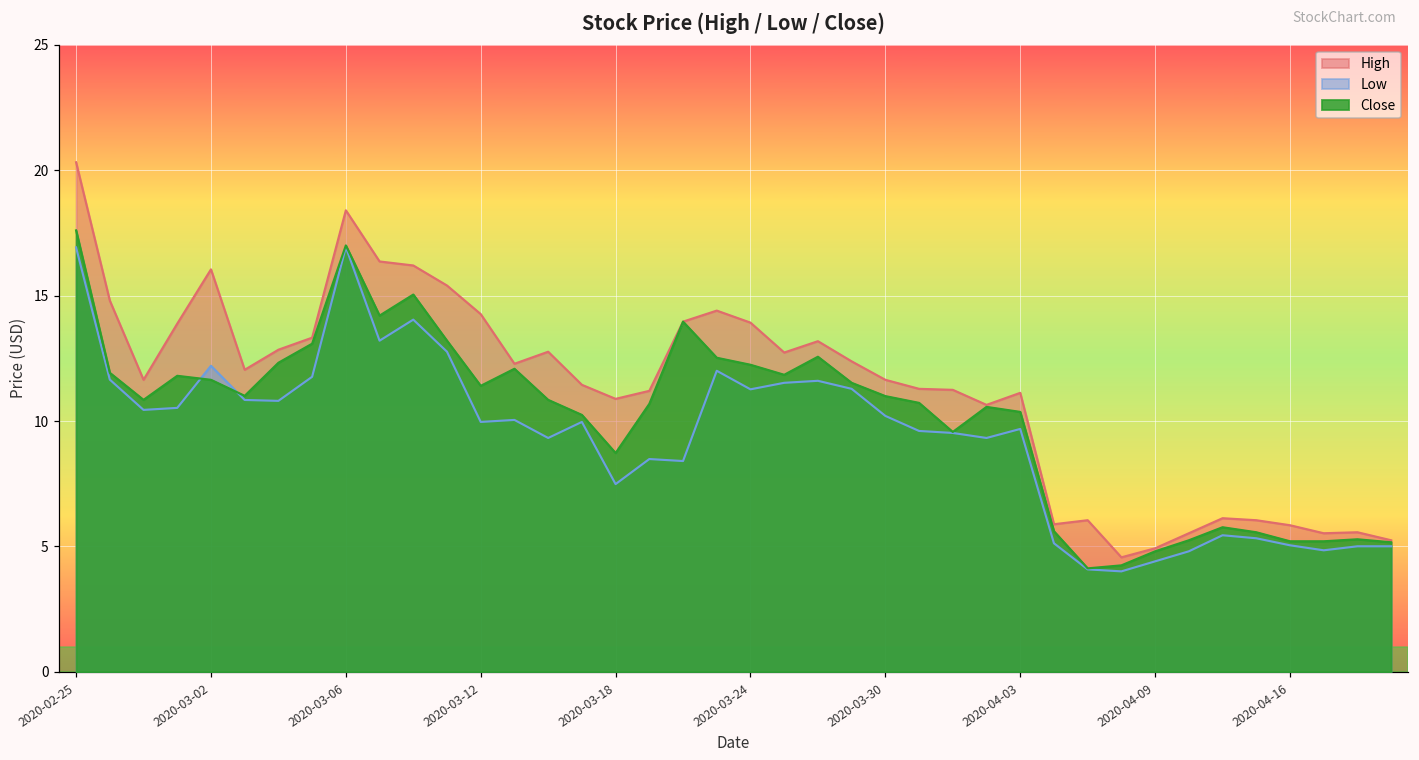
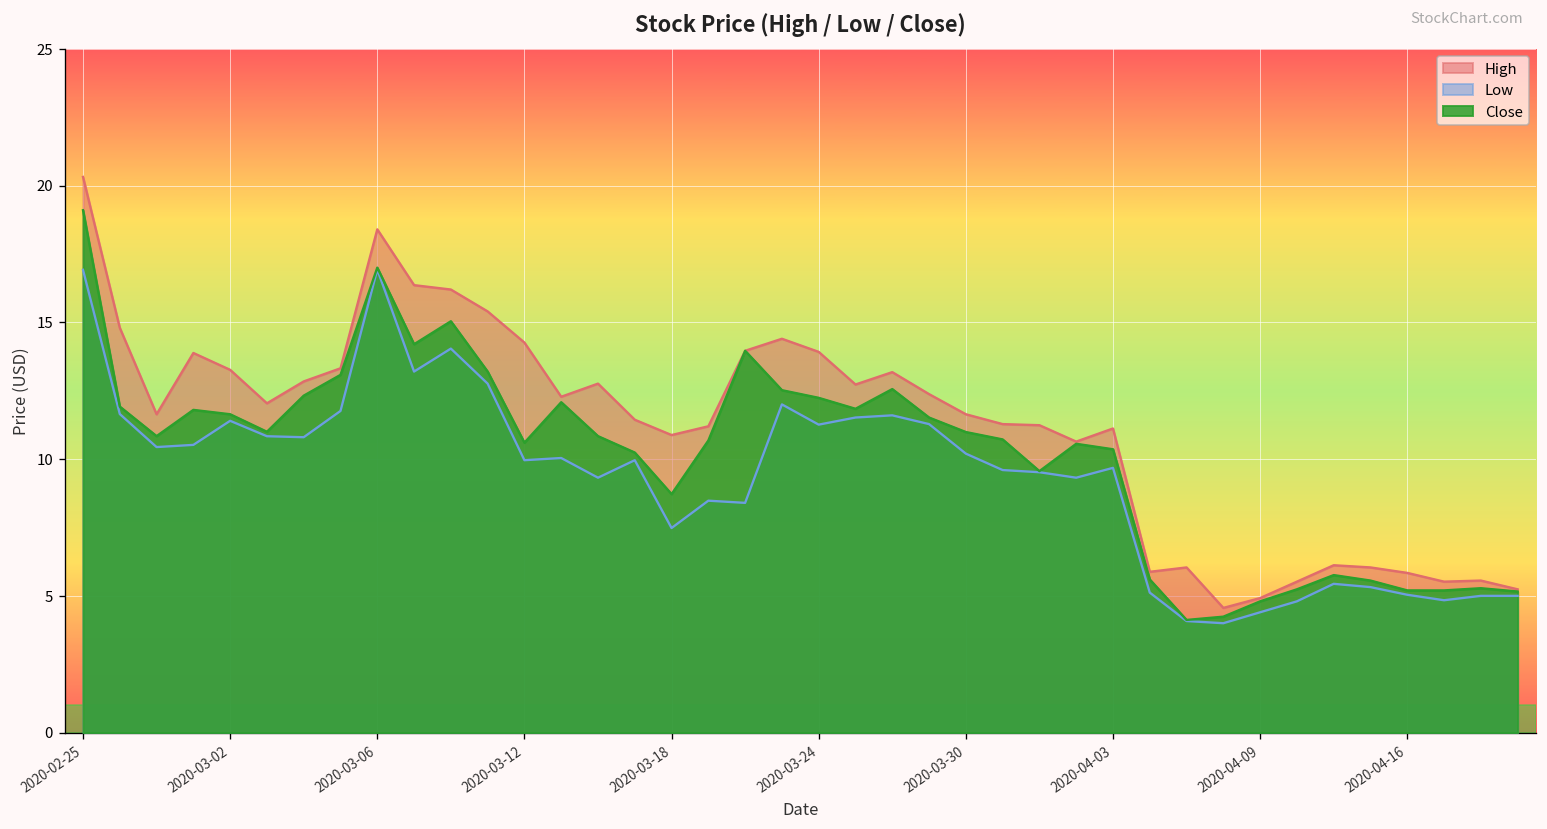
Close, 2020-02-25: 17.6 -> 19.1
High, 2020-03-02: 16.0 -> 13.3
Low, 2020-03-02: 12.2 -> 11.4
Close, 2020-03-12: 11.4 -> 10.6
